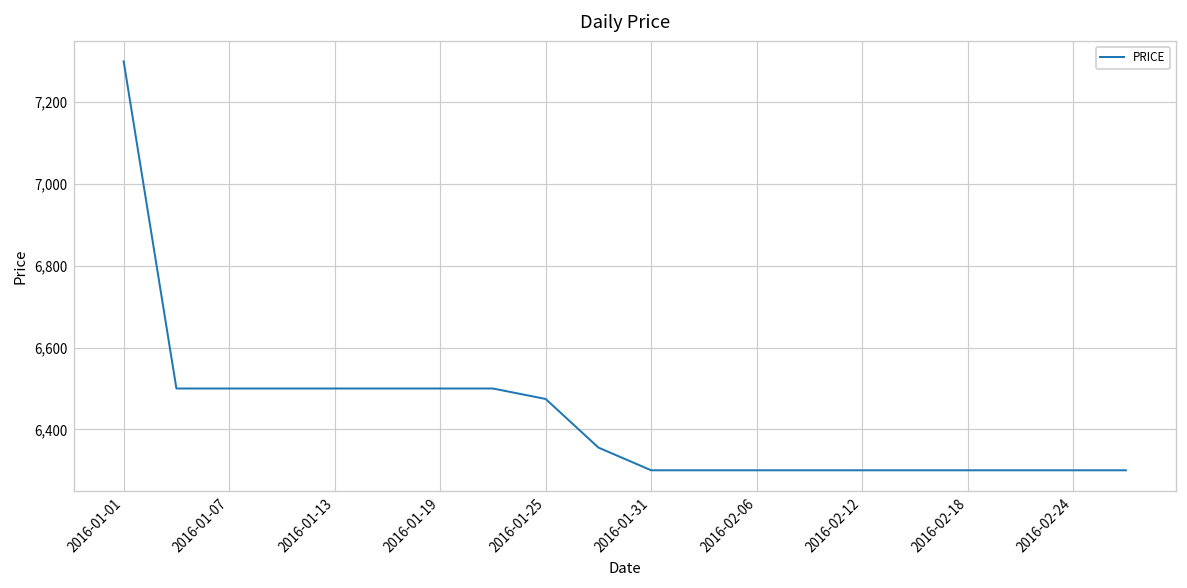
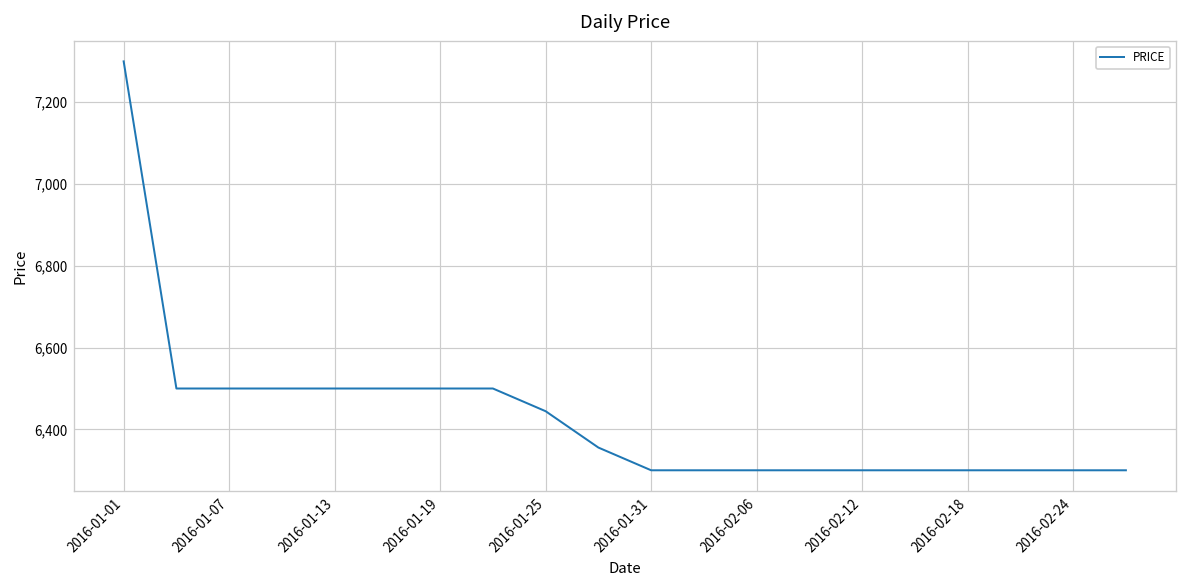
2016-01-25: 6,470 -> 6,440
